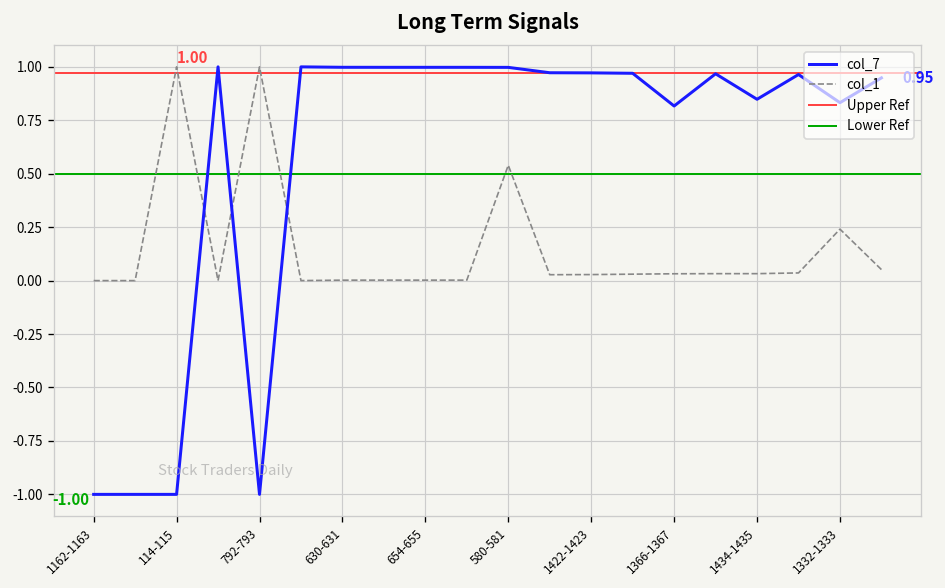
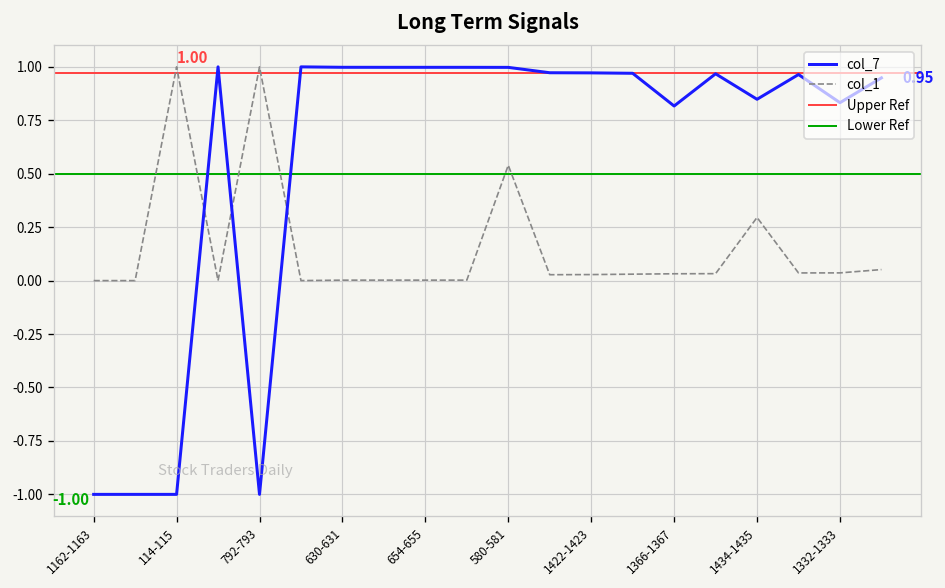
col_1, 1434-1435: 0.03 -> 0.30
col_1, 1332-1333: 0.24 -> 0.04
